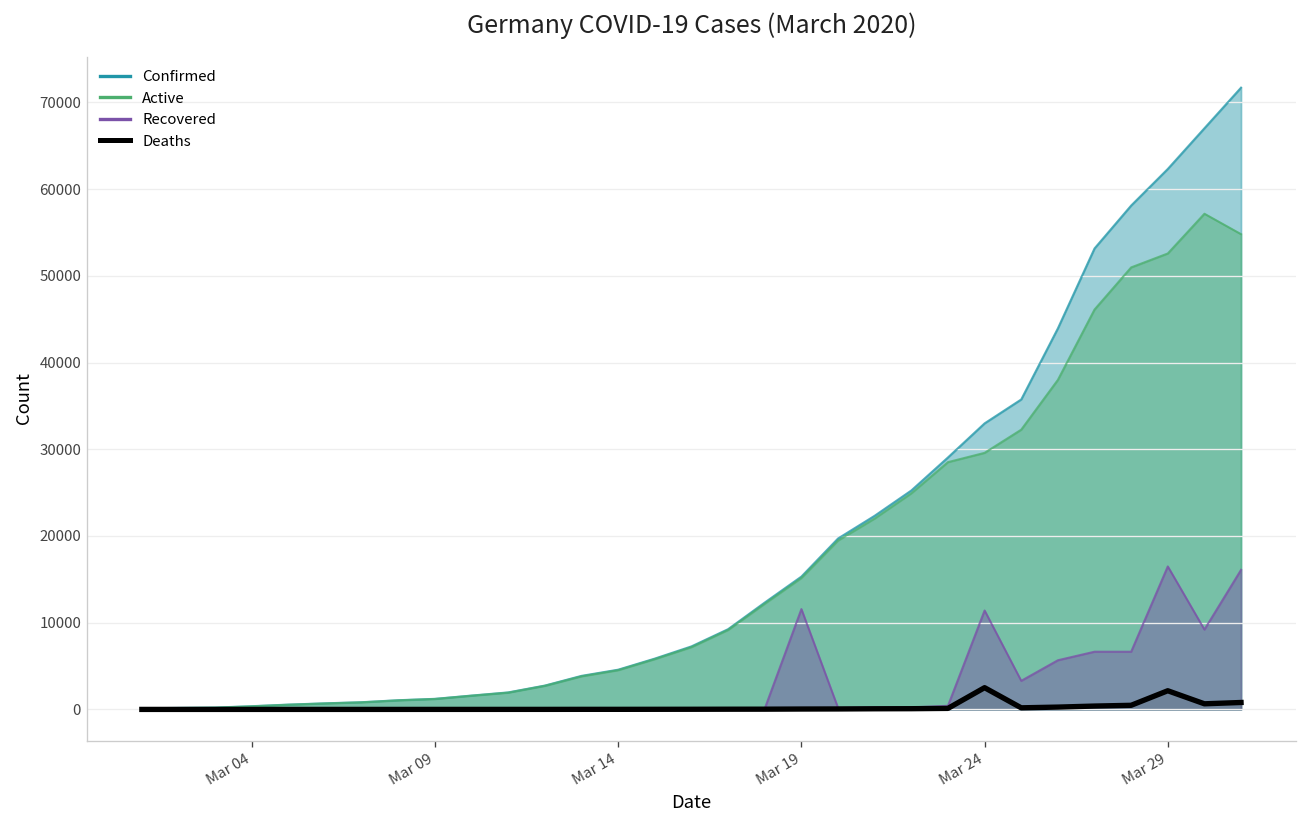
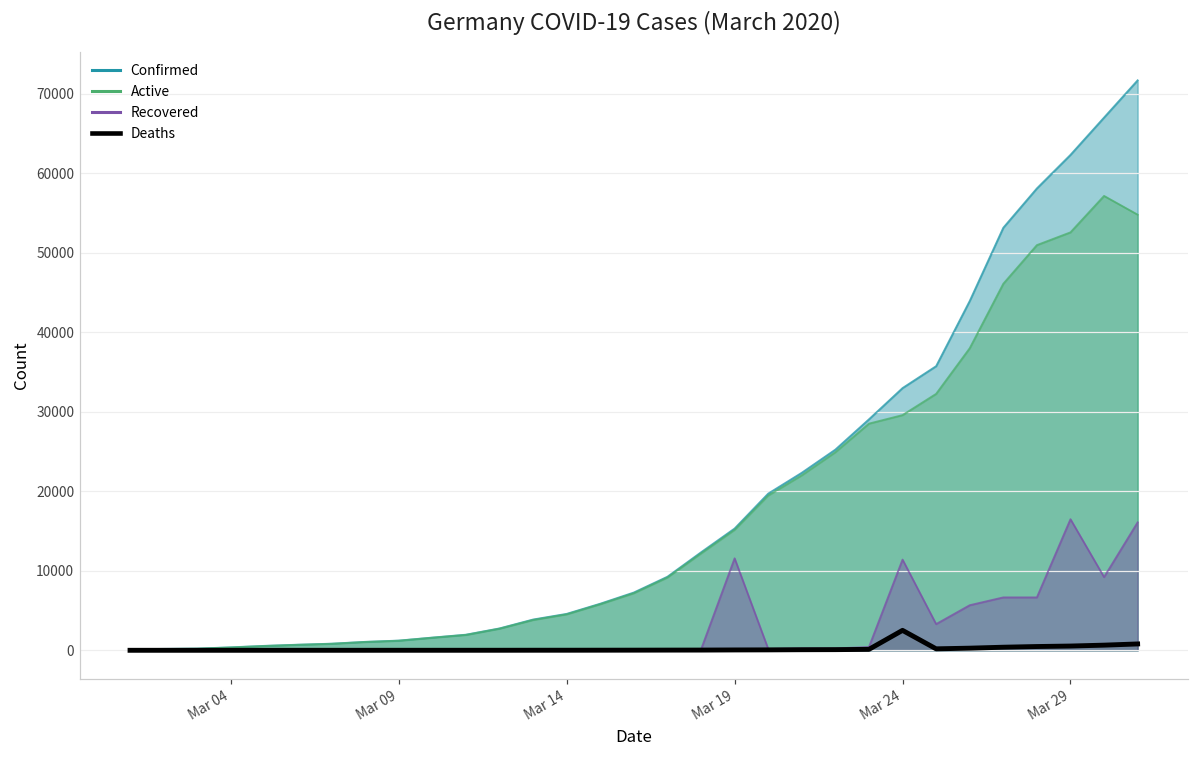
Deaths, Mar 29: 2000 -> 1000
